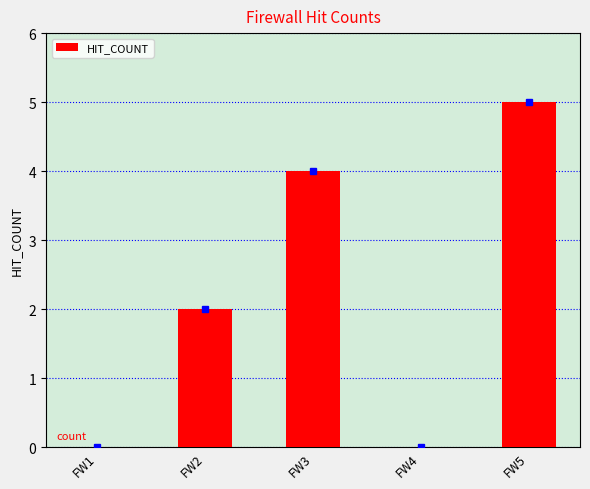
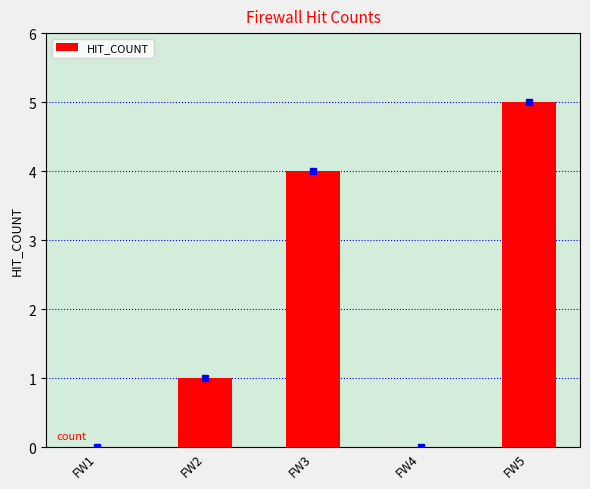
HIT_COUNT, FW2: 2 -> 1
